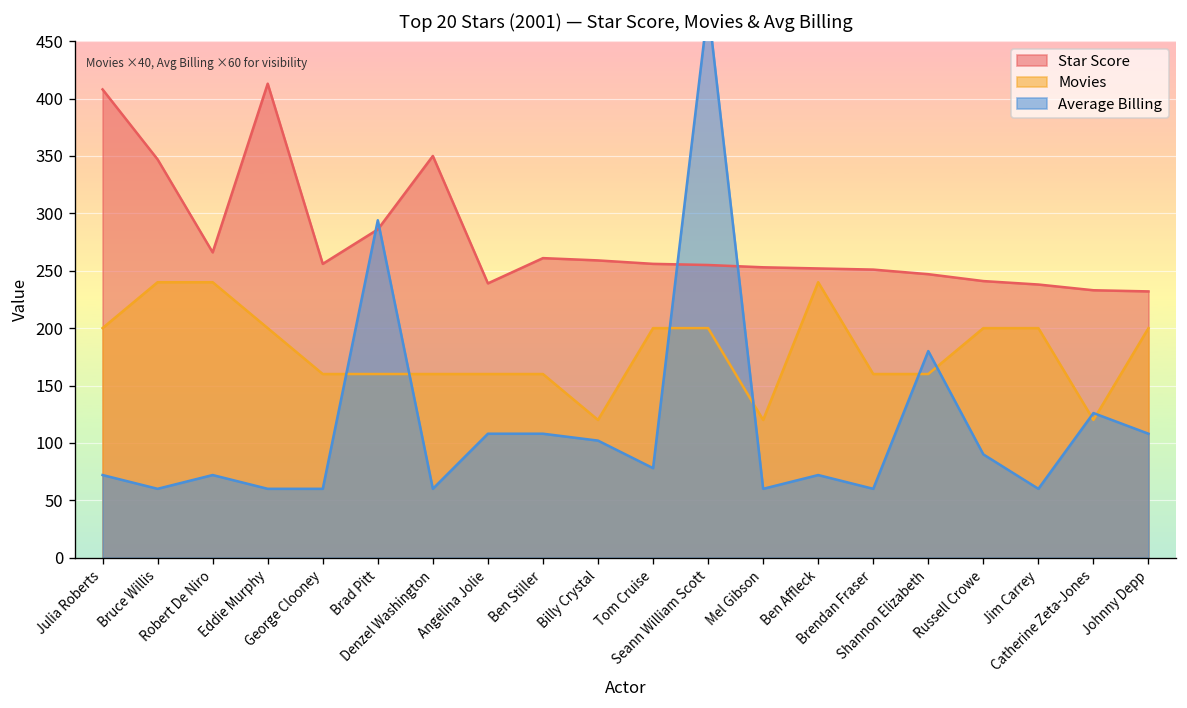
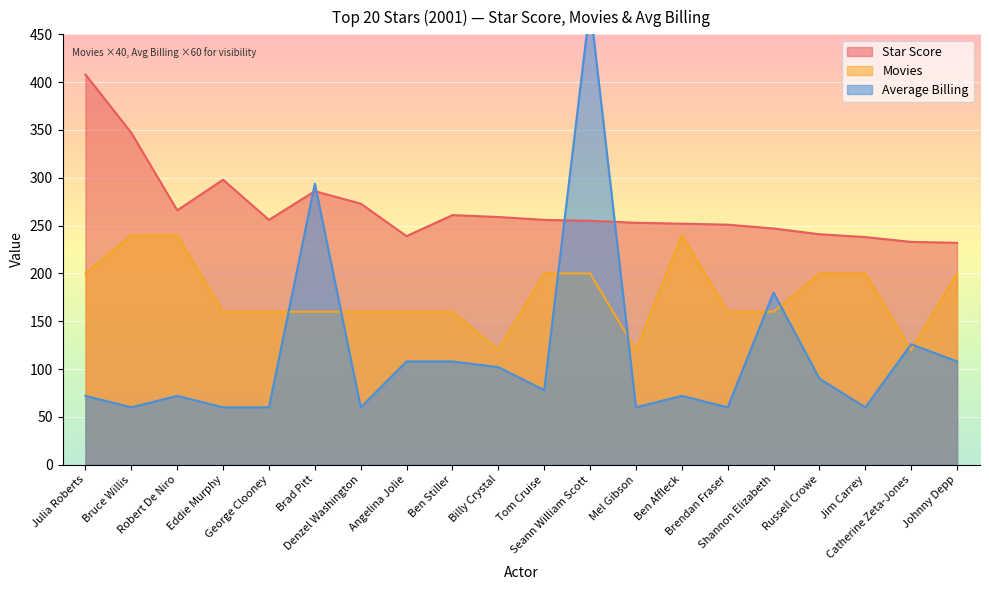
Star Score, Eddie Murphy: 410 -> 300
Movies, Eddie Murphy: 200 -> 160
Star Score, Denzel Washington: 350 -> 270
